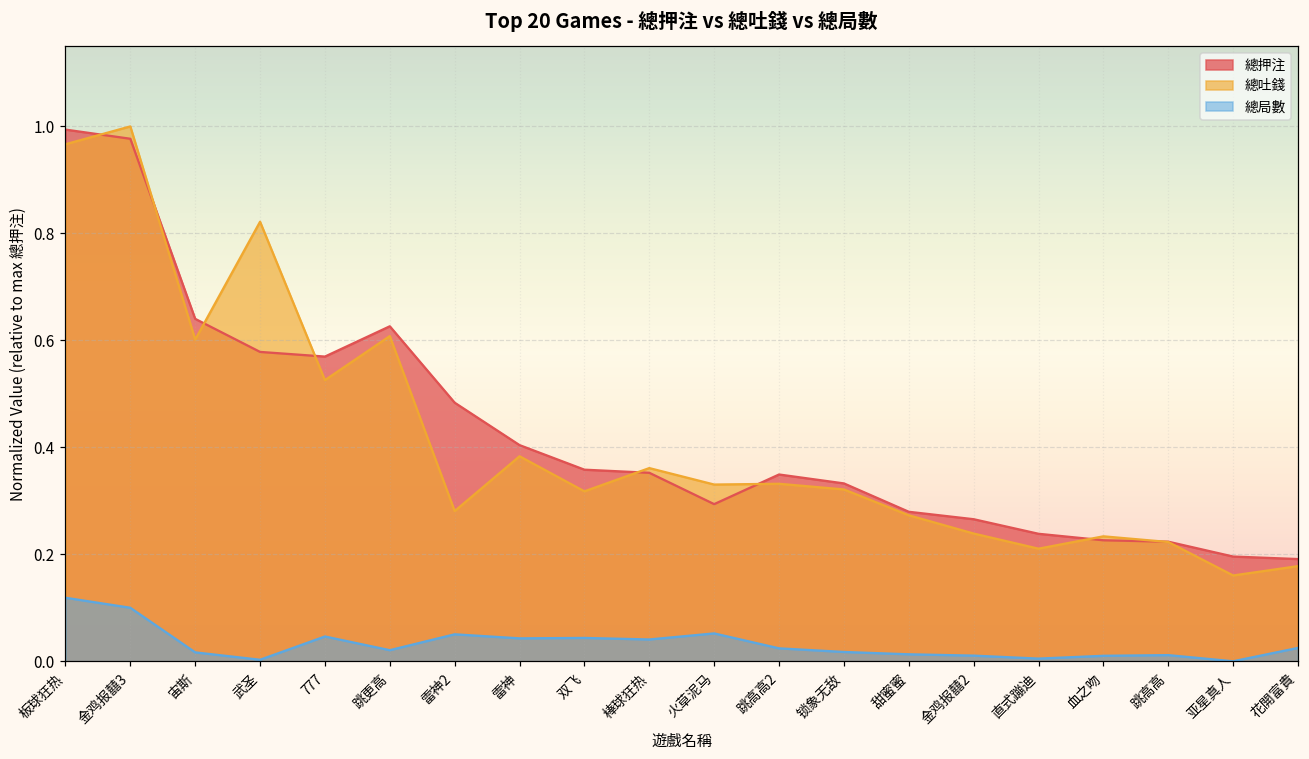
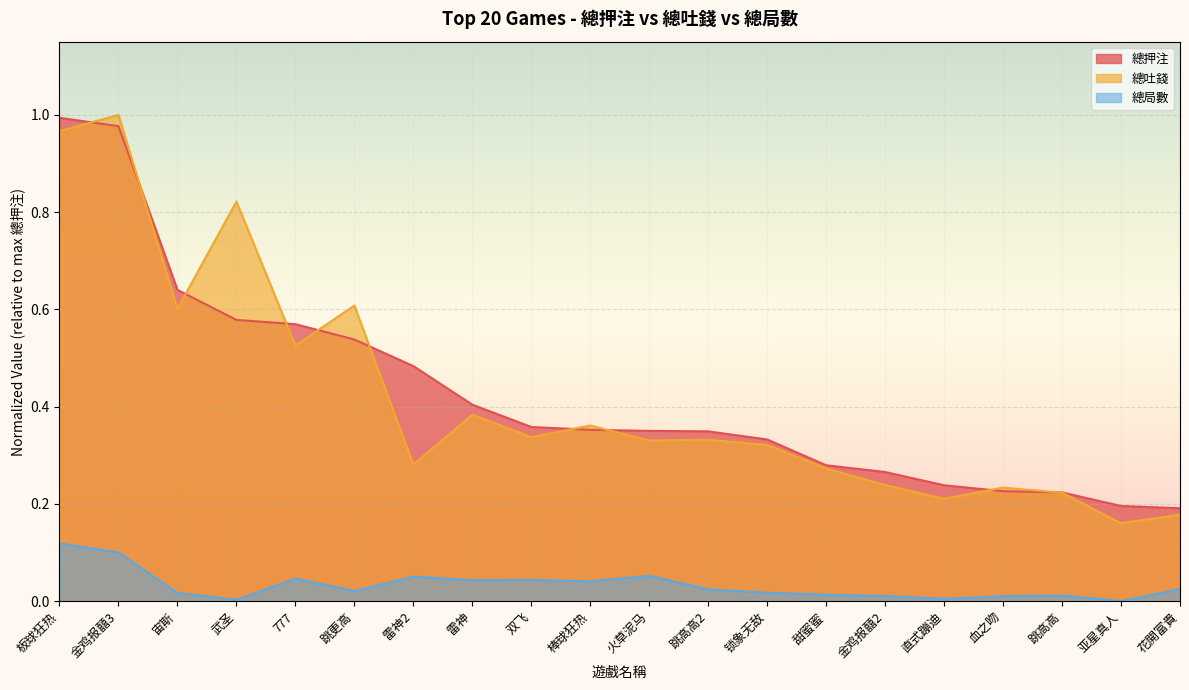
總押注, 跳更高: 0.63 -> 0.54
總吐錢, 双飞: 0.32 -> 0.34
總押注, 火草泥马: 0.29 -> 0.35
